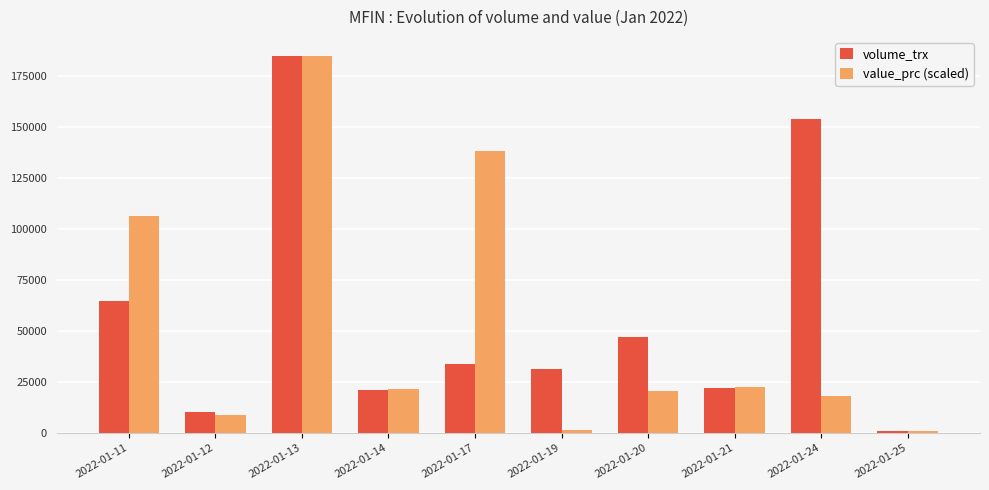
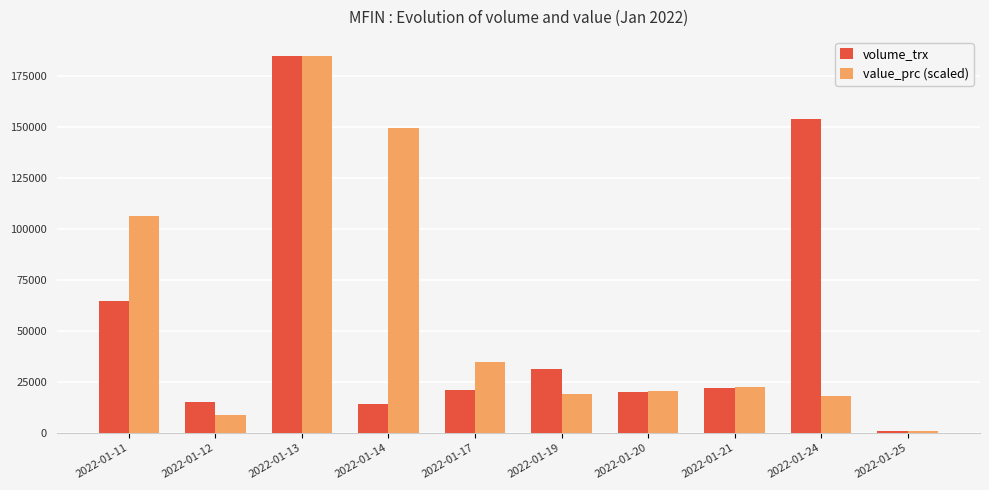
volume_trx, 2022-01-12: 10000 -> 15000
volume_trx, 2022-01-14: 21000 -> 14000
value_prc (scaled), 2022-01-14: 21000 -> 149000
volume_trx, 2022-01-17: 34000 -> 21000
value_prc (scaled), 2022-01-17: 138000 -> 35000
value_prc (scaled), 2022-01-19: 2000 -> 19000
volume_trx, 2022-01-20: 47000 -> 20000
